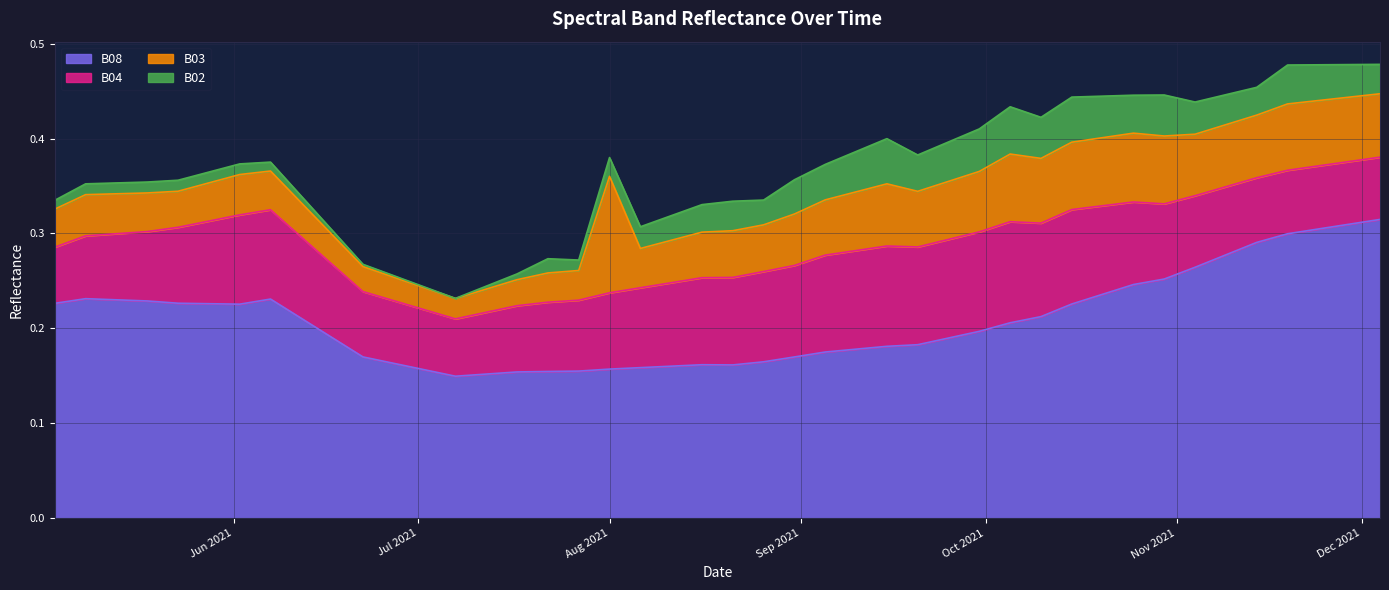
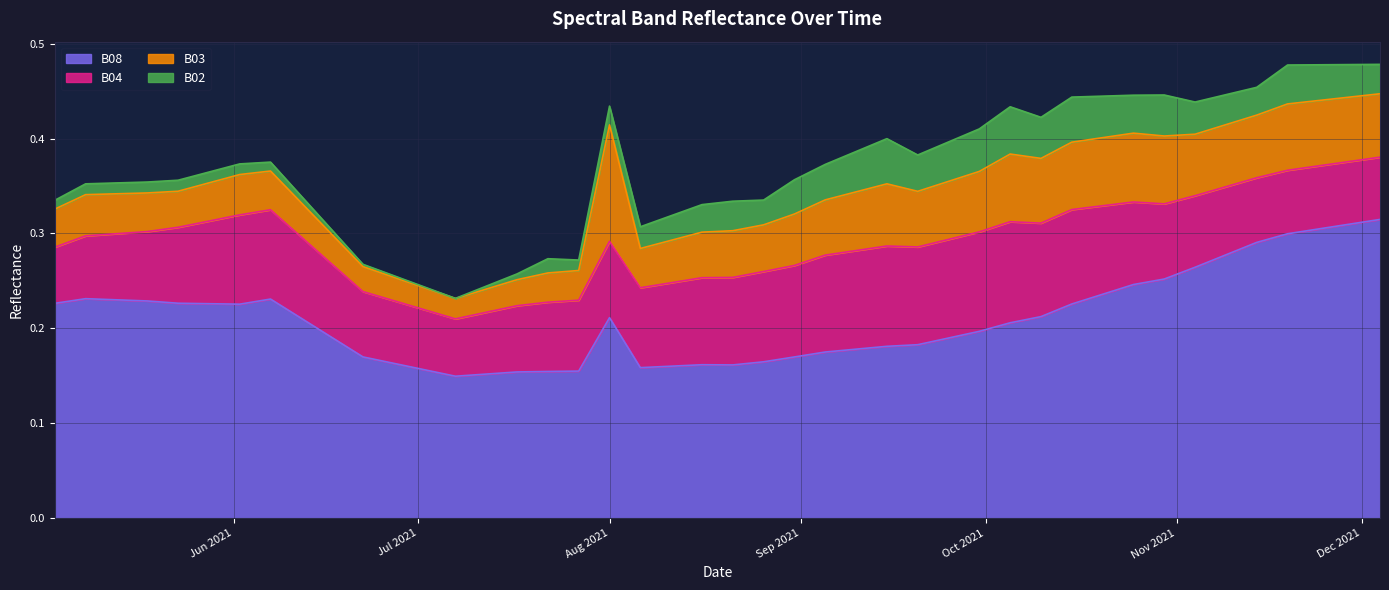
B08, Aug 2021: 0.16 -> 0.21
